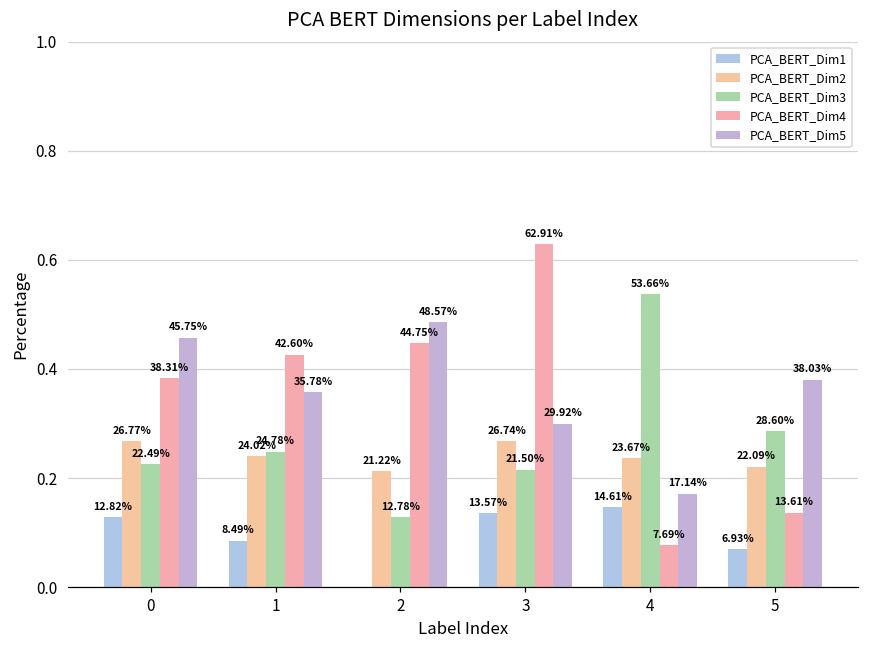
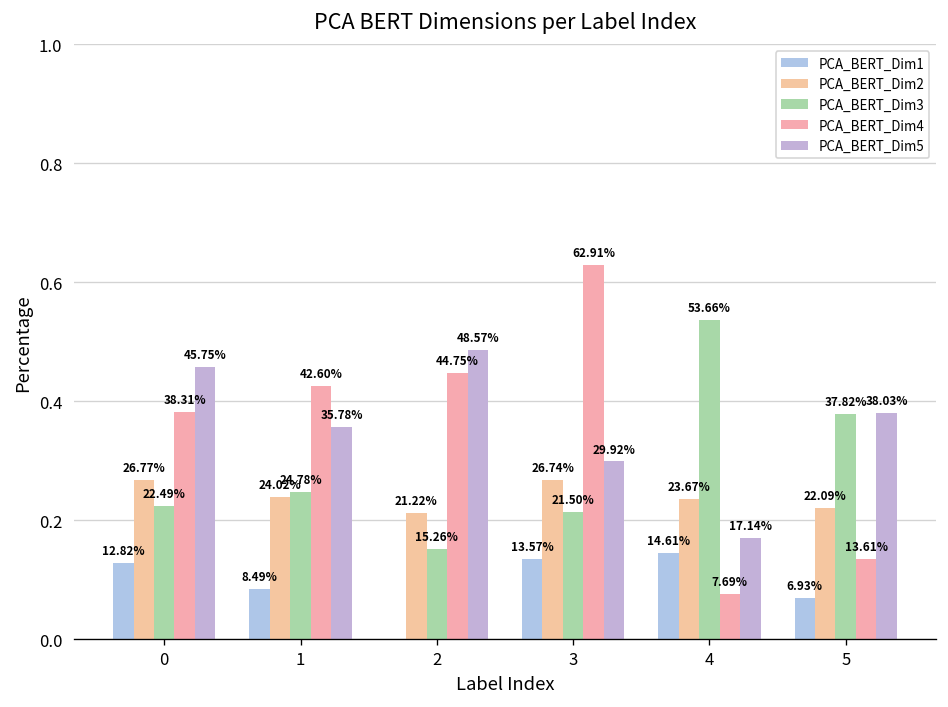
PCA_BERT_Dim3, 2: 12.78% -> 15.26%
PCA_BERT_Dim3, 5: 28.60% -> 37.82%
